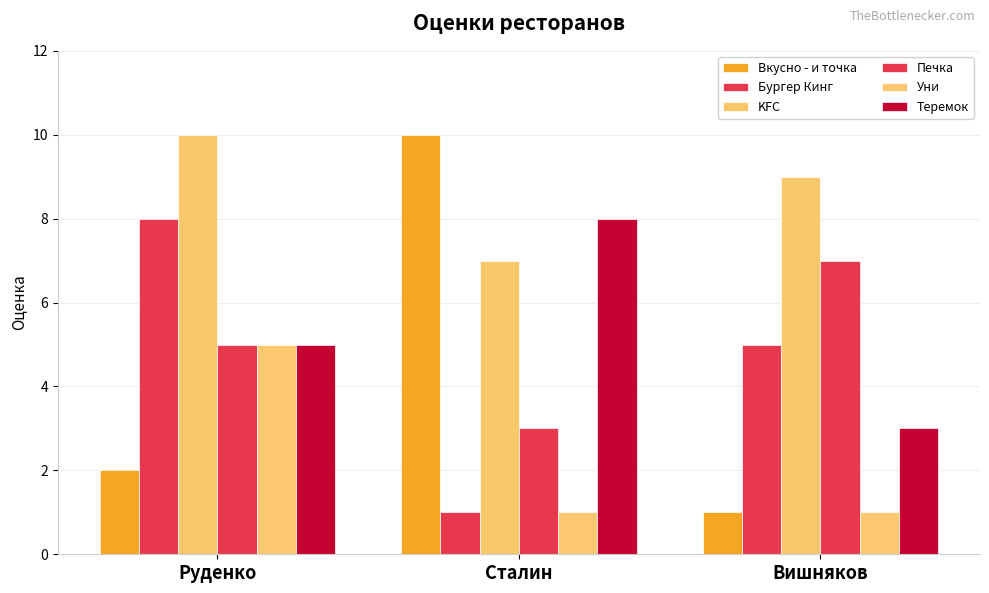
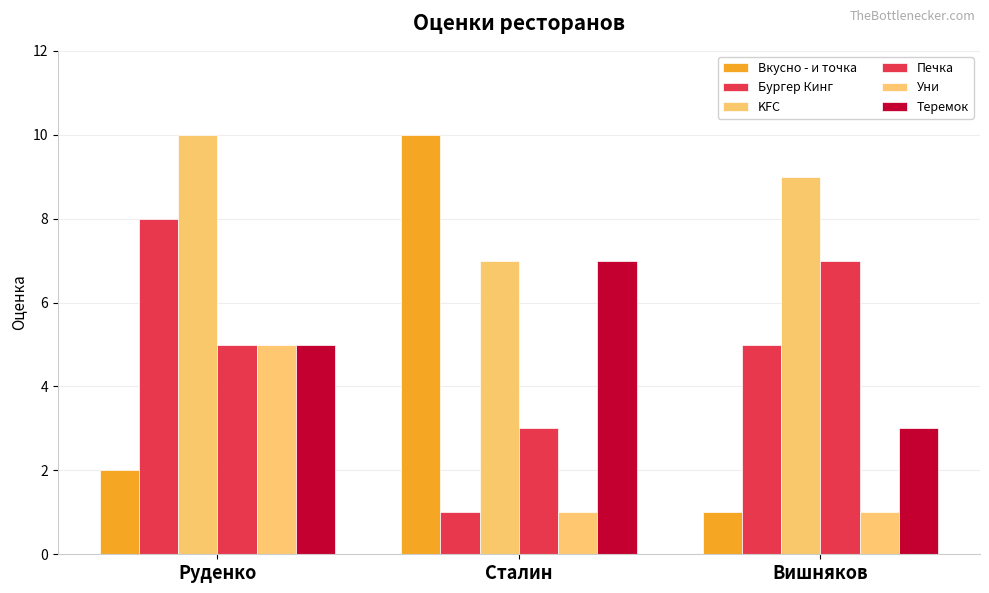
Теремок, Сталин: 8 -> 7
